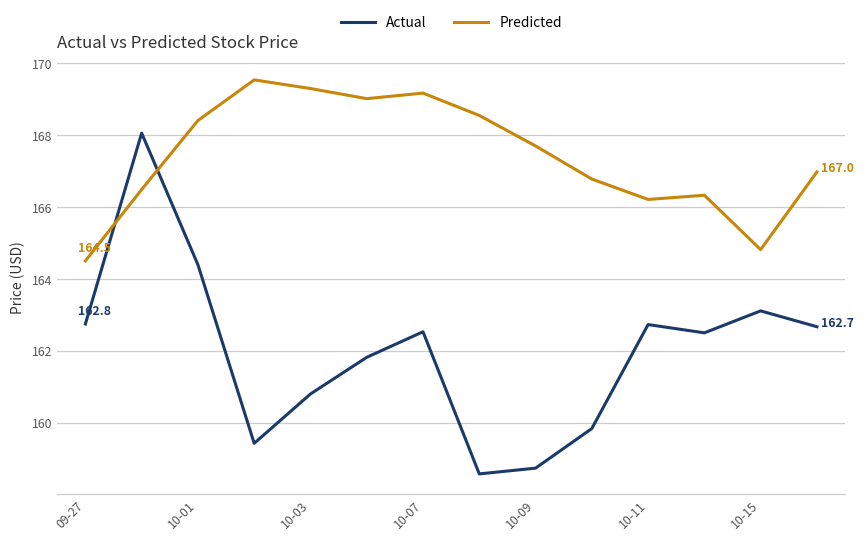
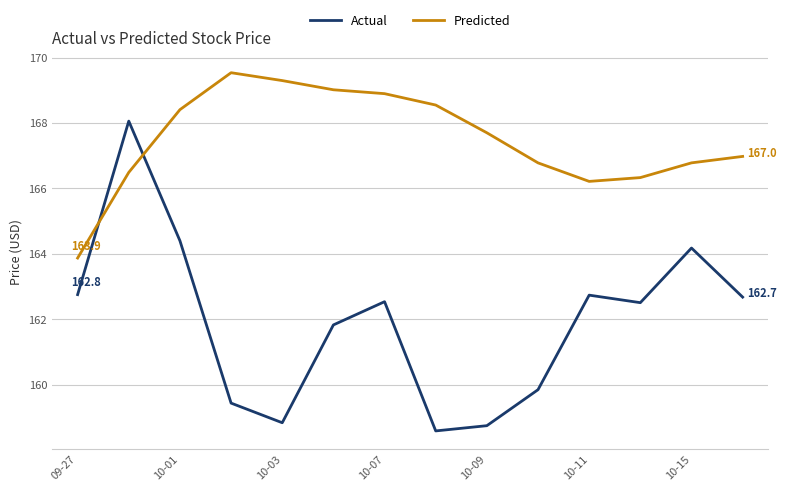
Predicted, 09-27: 164.5 -> 163.9
Actual, 10-03: 160.8 -> 158.8
Predicted, 10-07: 169.2 -> 168.9
Actual, 10-15: 163.1 -> 164.2
Predicted, 10-15: 164.8 -> 166.8
